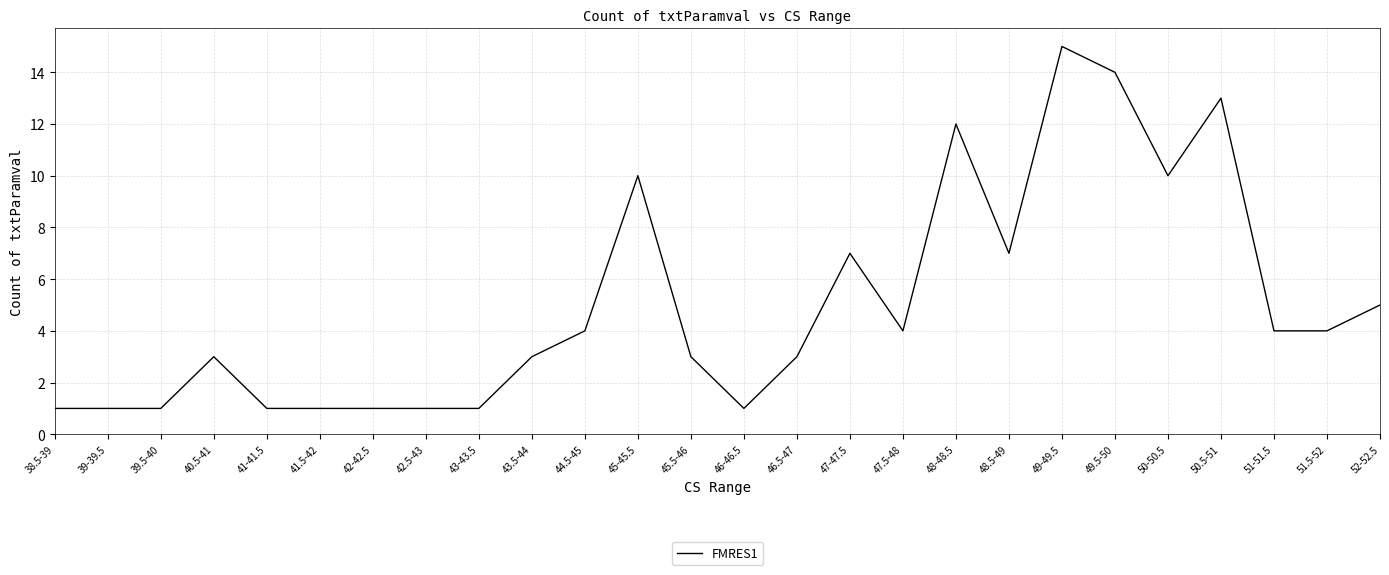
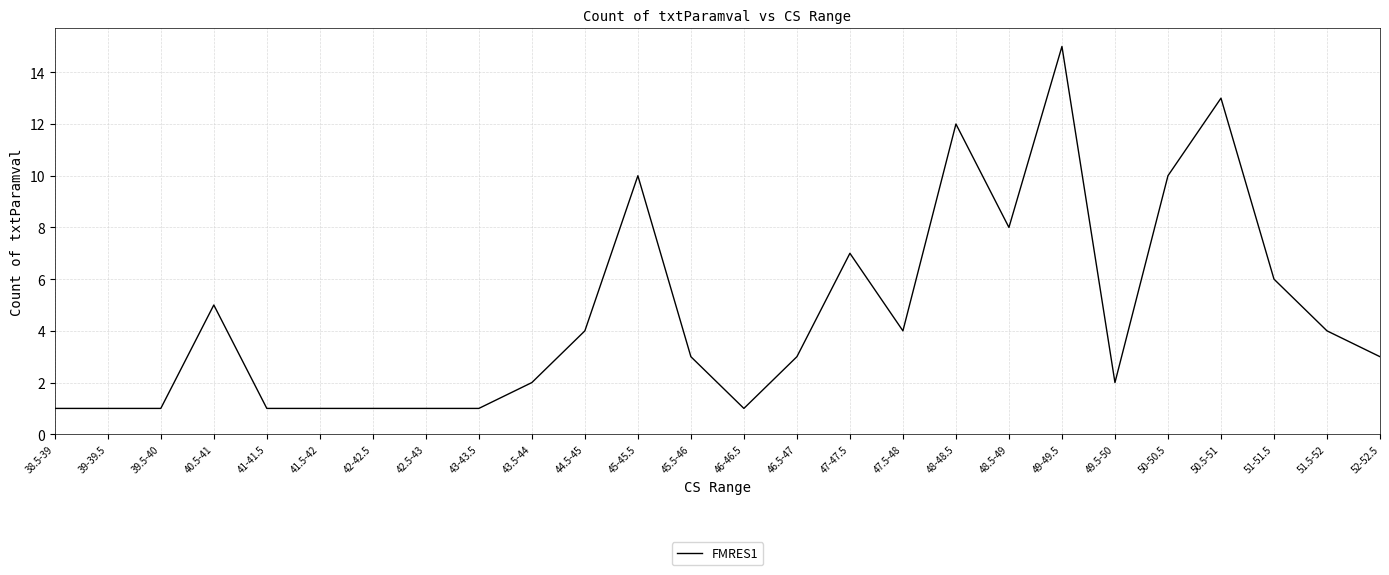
40.5-41: 3 -> 5
43.5-44: 3 -> 2
48.5-49: 7 -> 8
49.5-50: 14 -> 2
51-51.5: 4 -> 6
52-52.5: 5 -> 3
